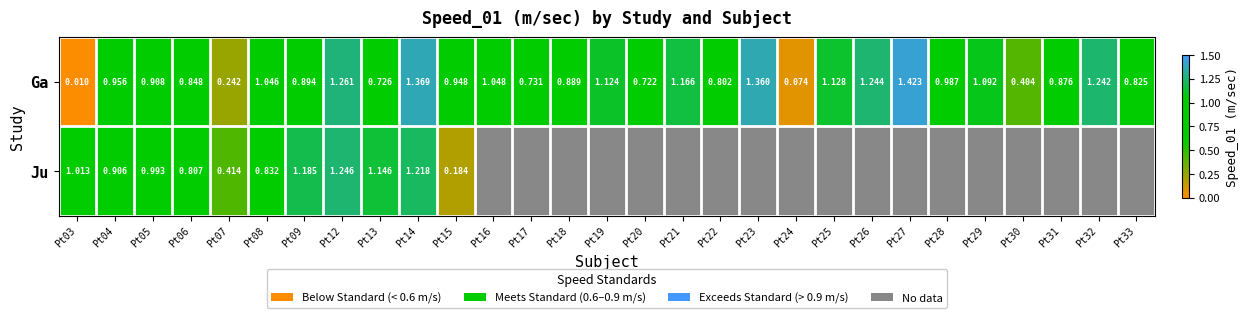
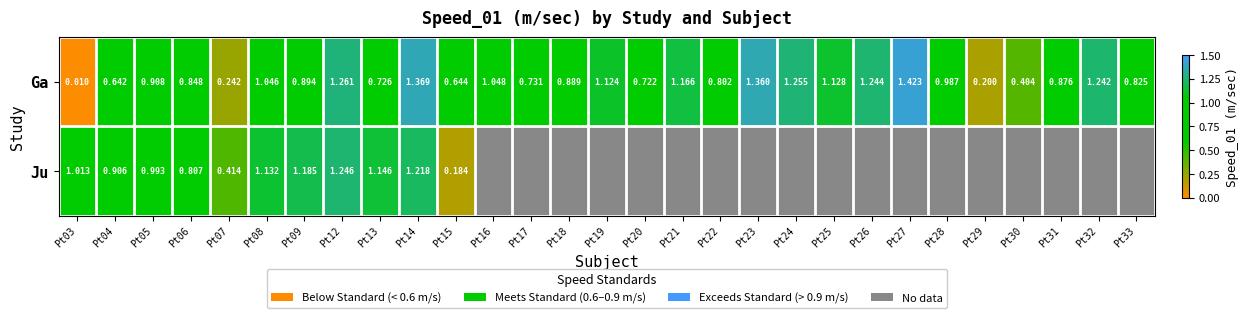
Ga, Pt04: 0.956 -> 0.642
Ga, Pt15: 0.948 -> 0.644
Ga, Pt24: 0.074 -> 1.255
Ga, Pt29: 1.092 -> 0.200
Ju, Pt08: 0.832 -> 1.132
